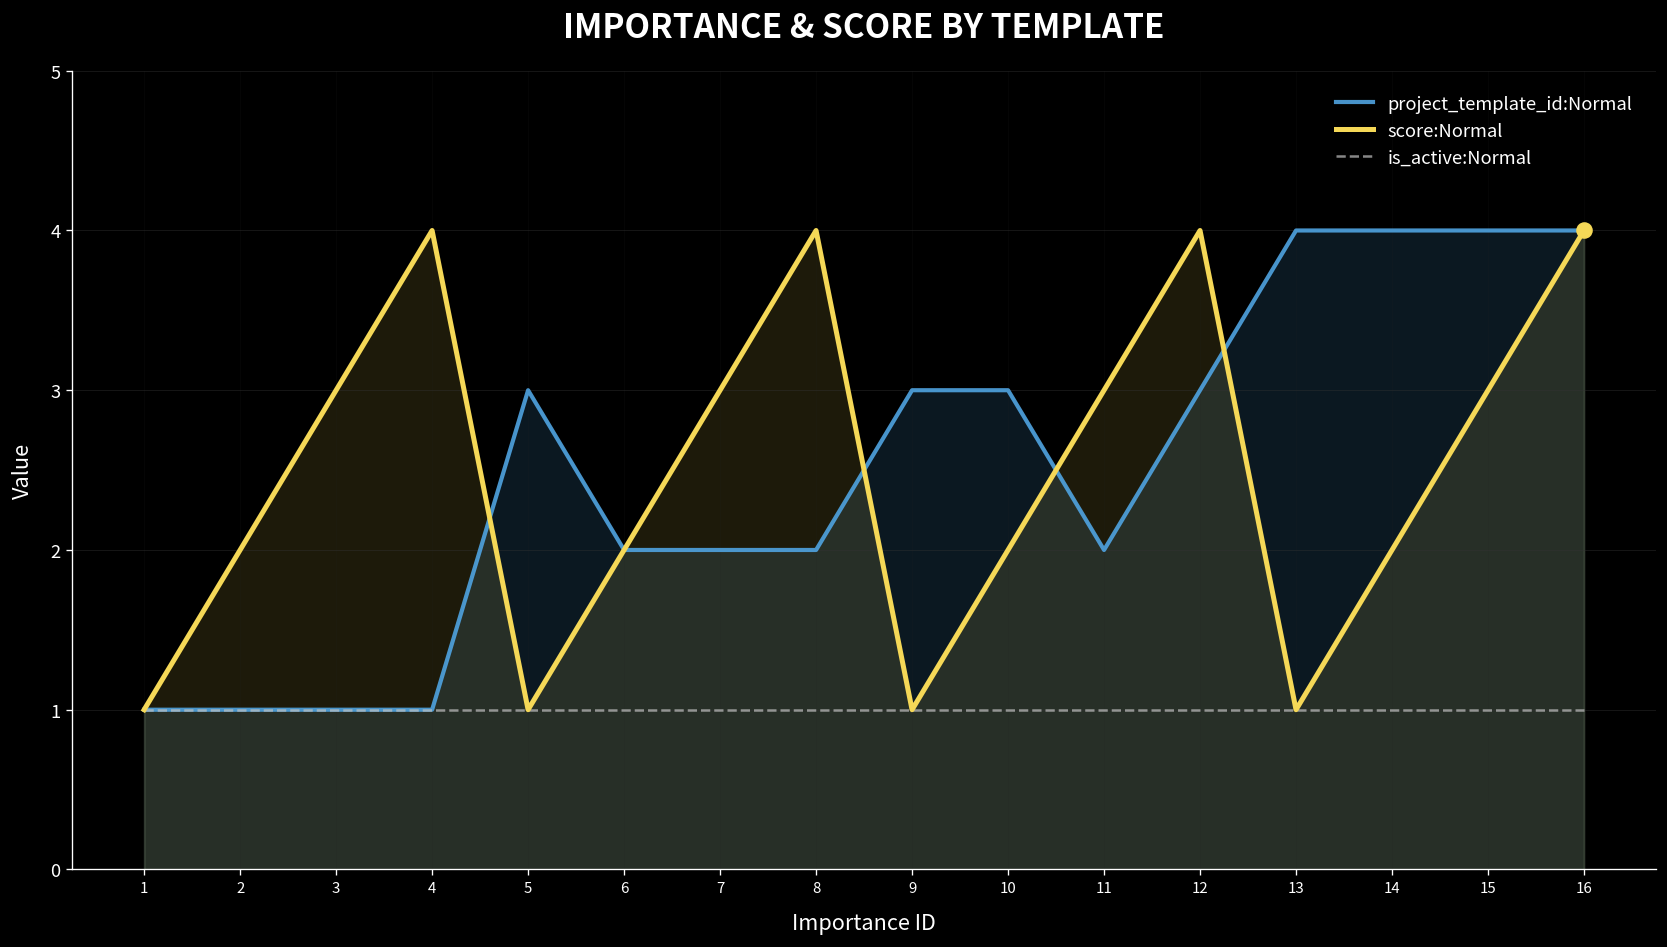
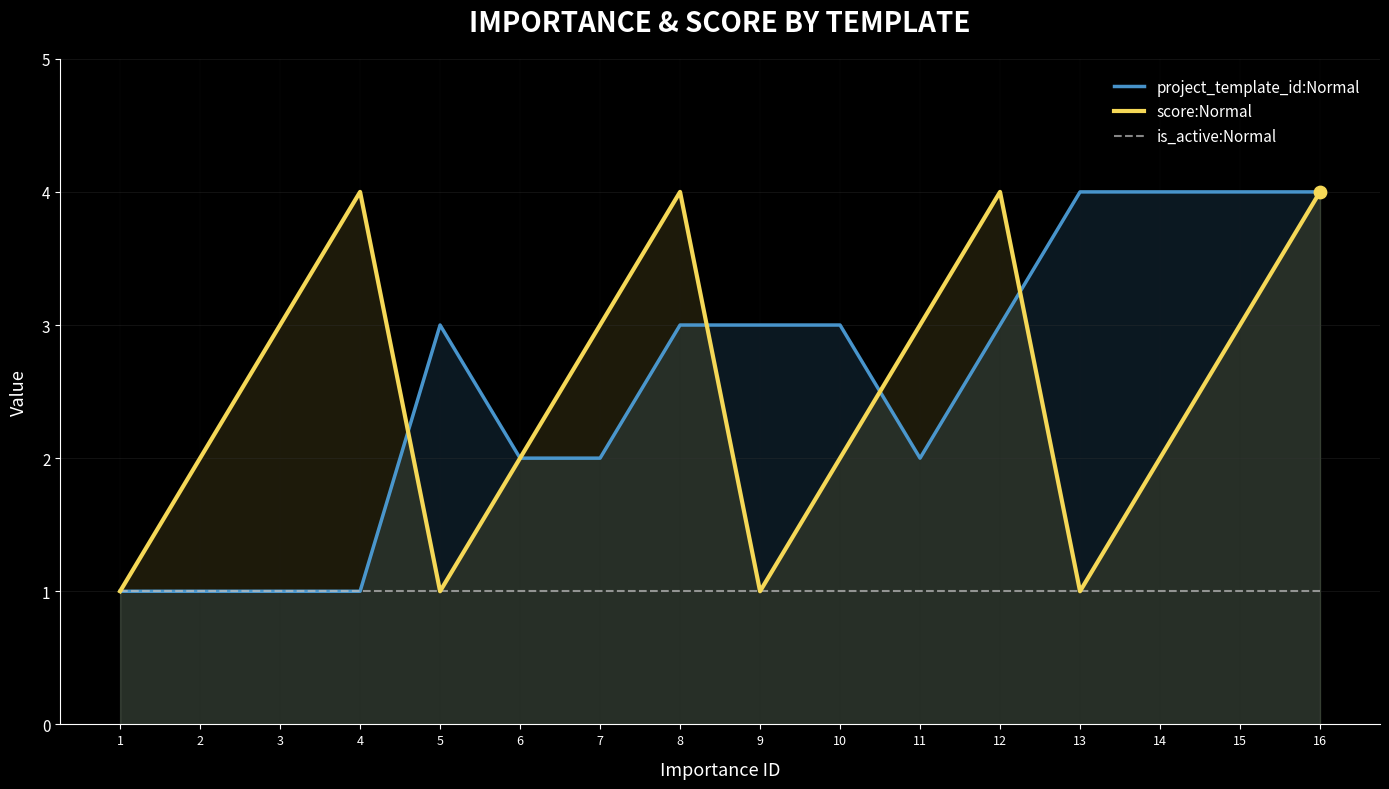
project_template_id:Normal, 8: 2 -> 3
